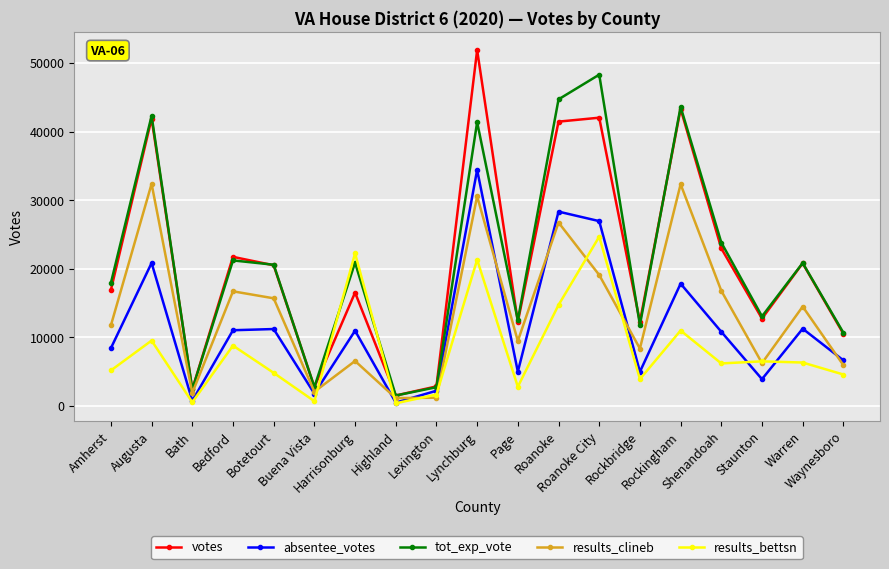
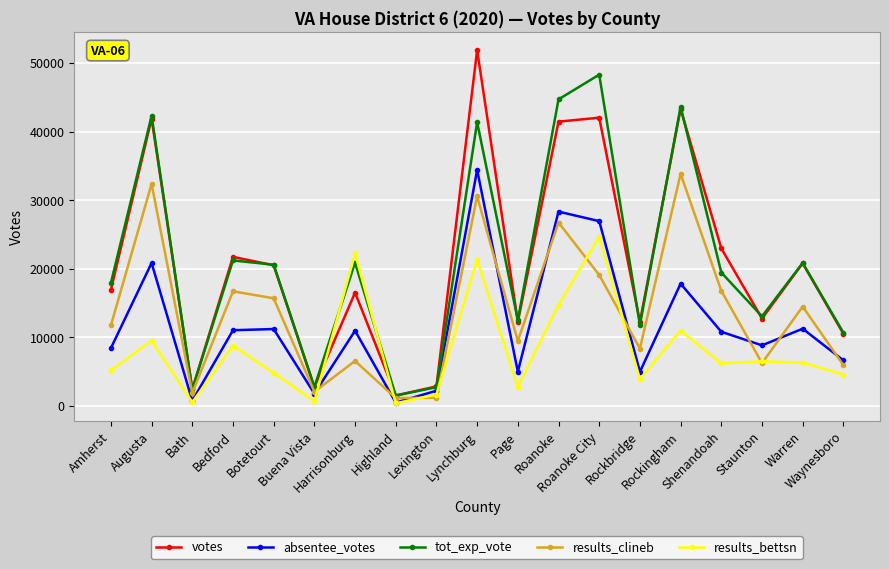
results_clineb, Rockingham: 32000 -> 34000
tot_exp_vote, Shenandoah: 24000 -> 19000
absentee_votes, Staunton: 4000 -> 9000
